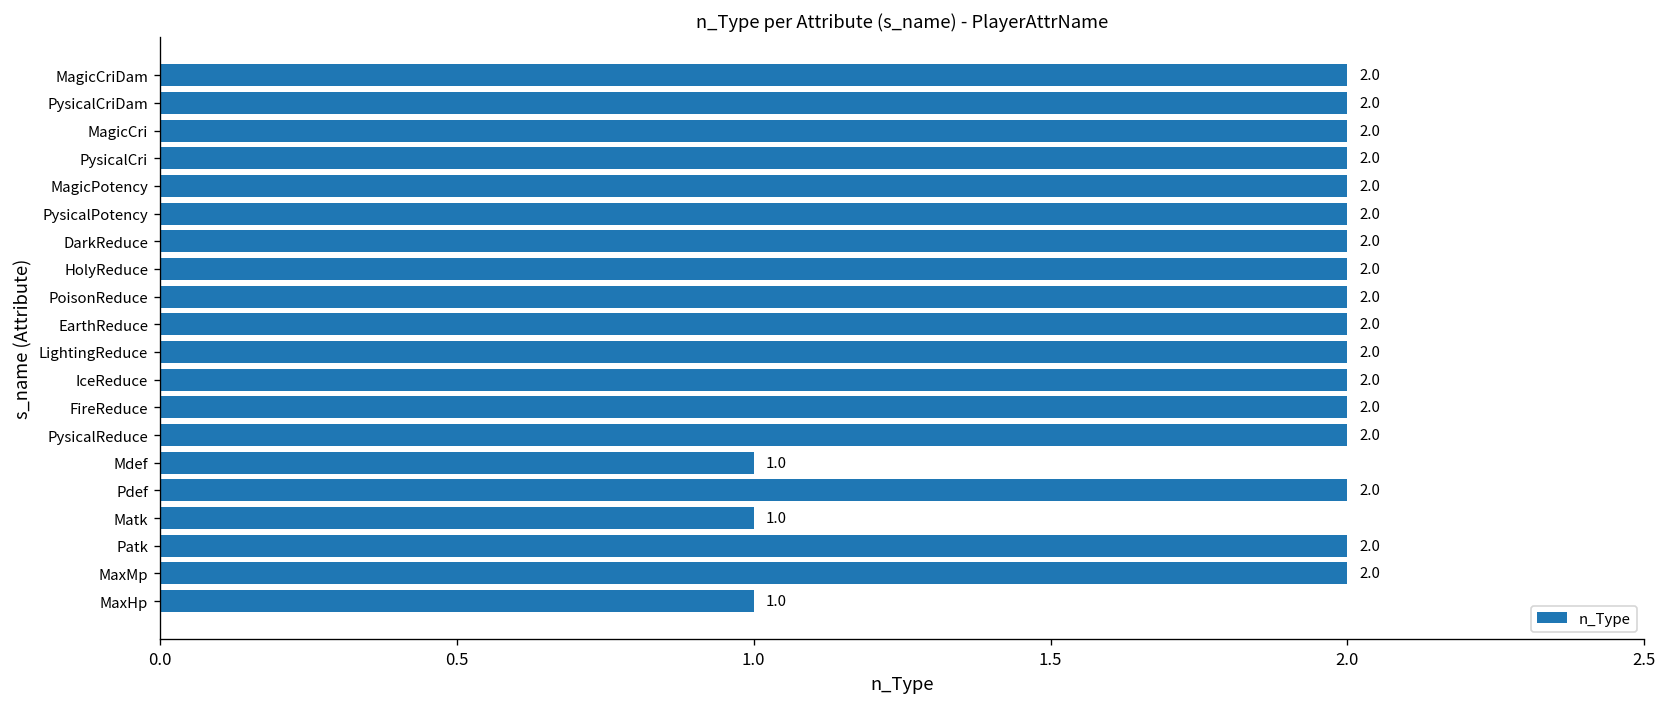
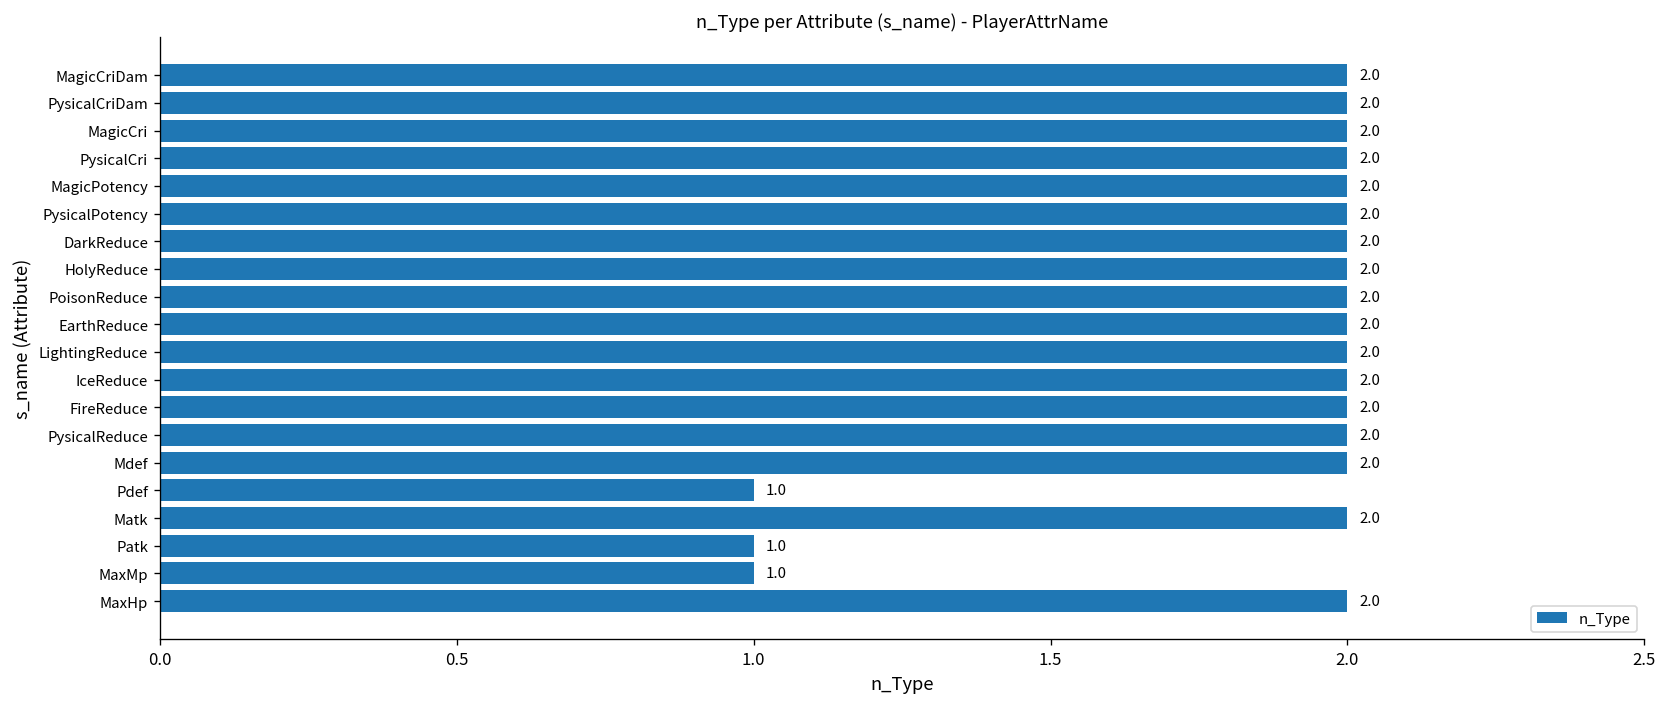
Mdef: 1.0 -> 2.0
Pdef: 2.0 -> 1.0
Matk: 1.0 -> 2.0
Patk: 2.0 -> 1.0
MaxMp: 2.0 -> 1.0
MaxHp: 1.0 -> 2.0
